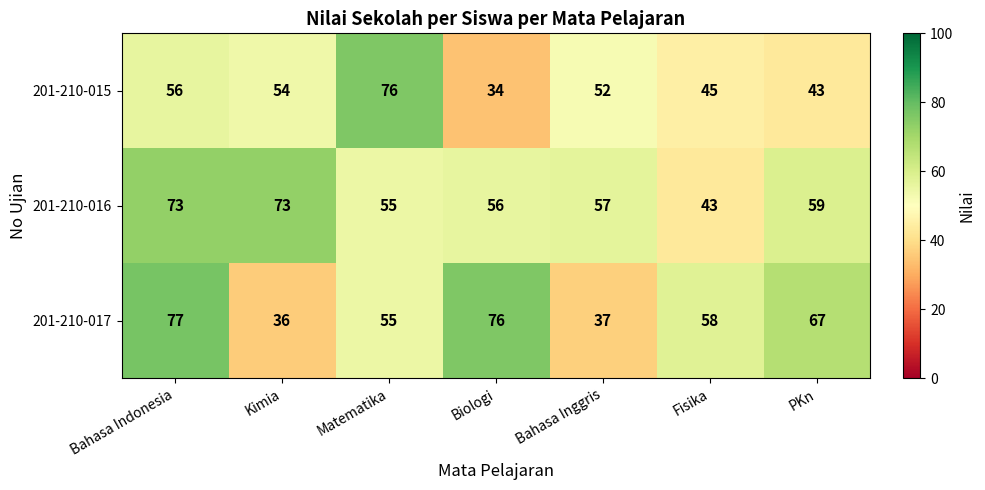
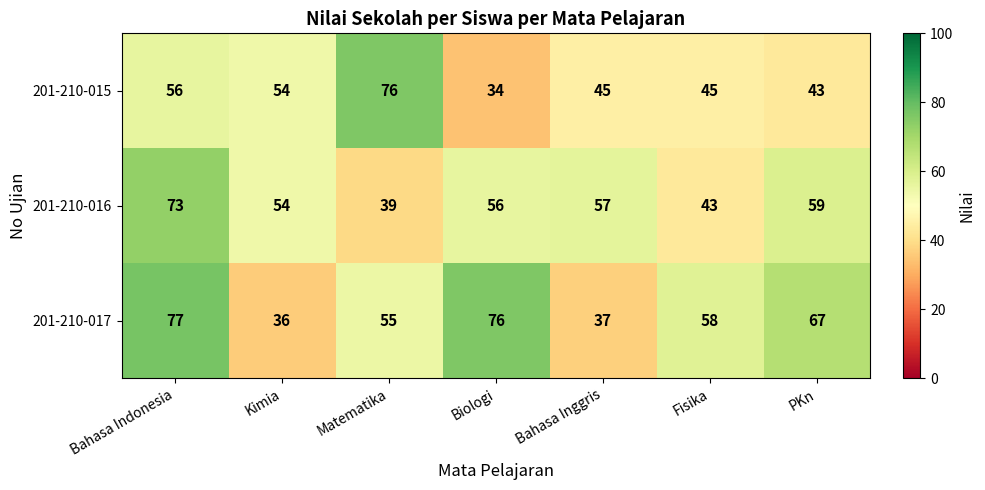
201-210-015, Bahasa Inggris: 52 -> 45
201-210-016, Kimia: 73 -> 54
201-210-016, Matematika: 55 -> 39
